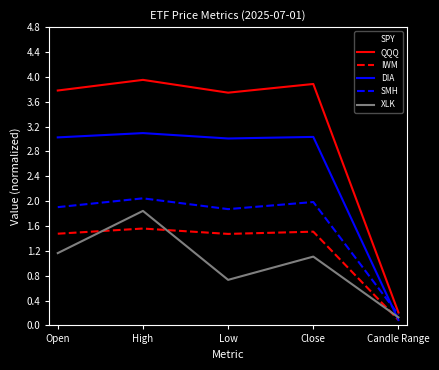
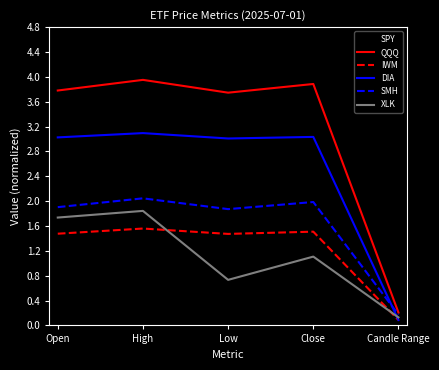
XLK, Open: 1.2 -> 1.7
